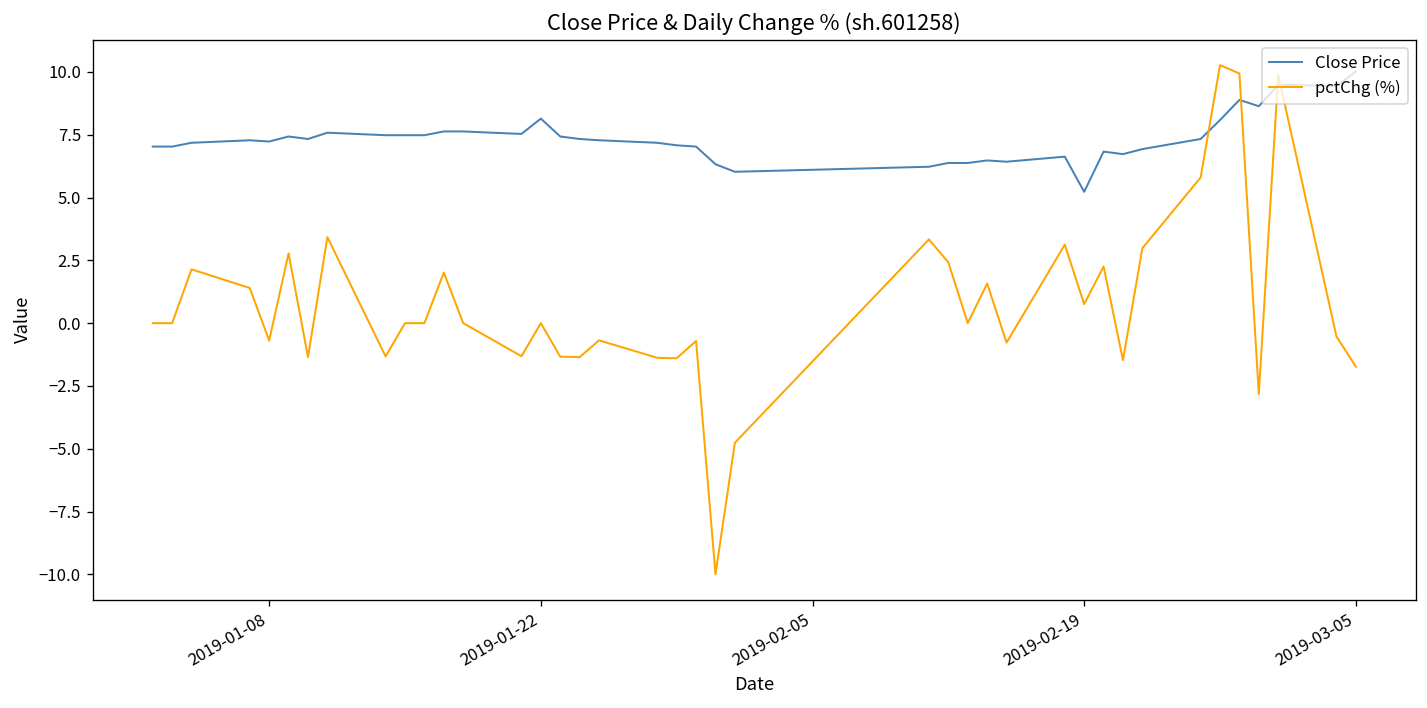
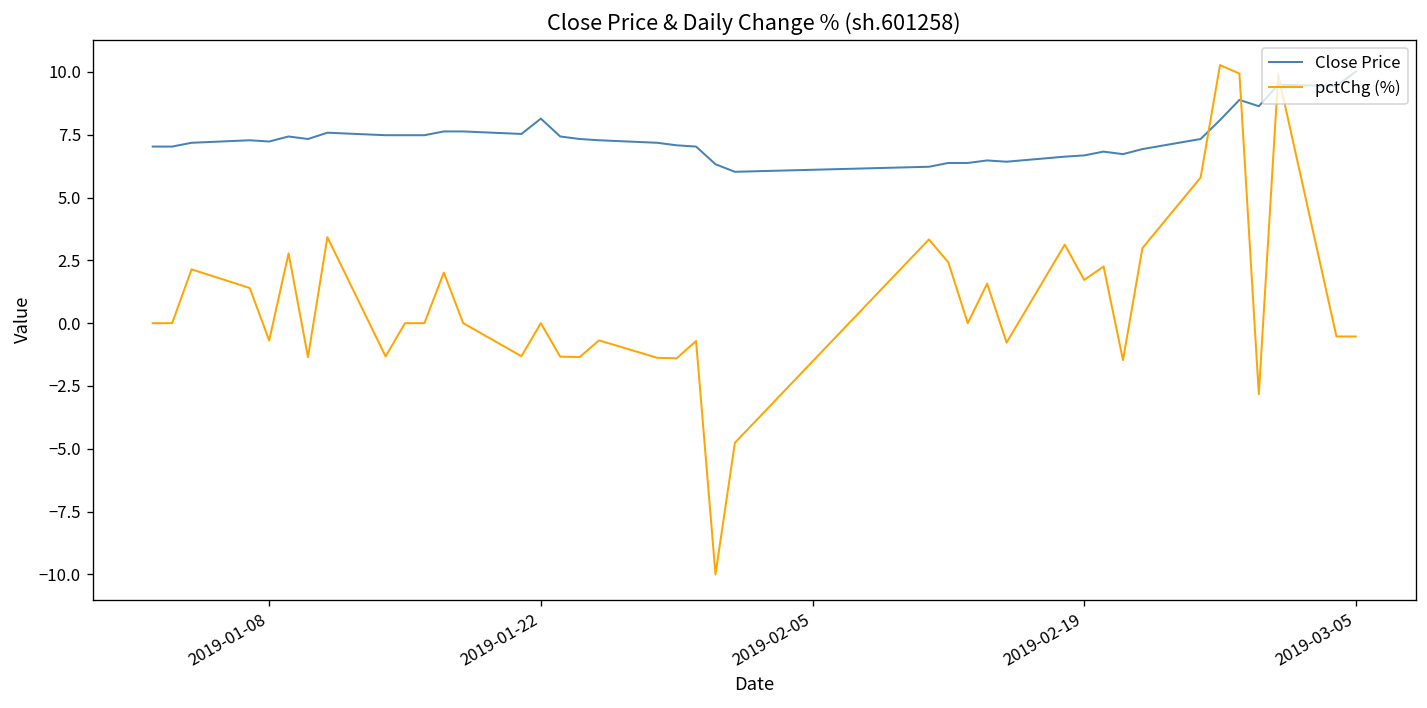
Close Price, 2019-02-19: 5.2 -> 6.7
pctChg (%), 2019-02-19: 0.8 -> 1.7
pctChg (%), 2019-03-05: -1.7 -> -0.5
